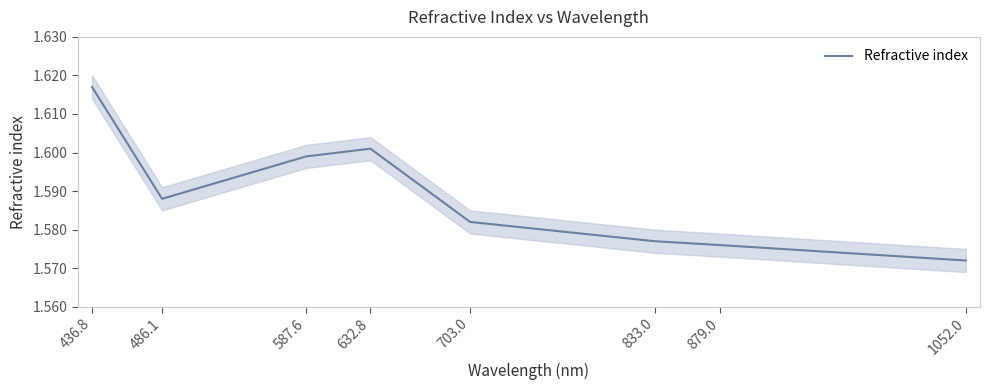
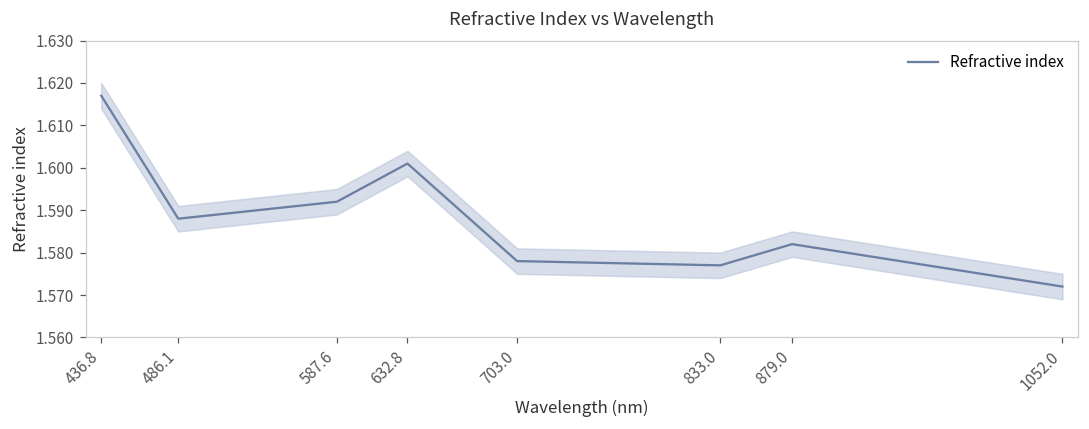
Refractive index, 587.6: 1.599 -> 1.592
Refractive index, 703.0: 1.582 -> 1.578
Refractive index, 879.0: 1.576 -> 1.582
